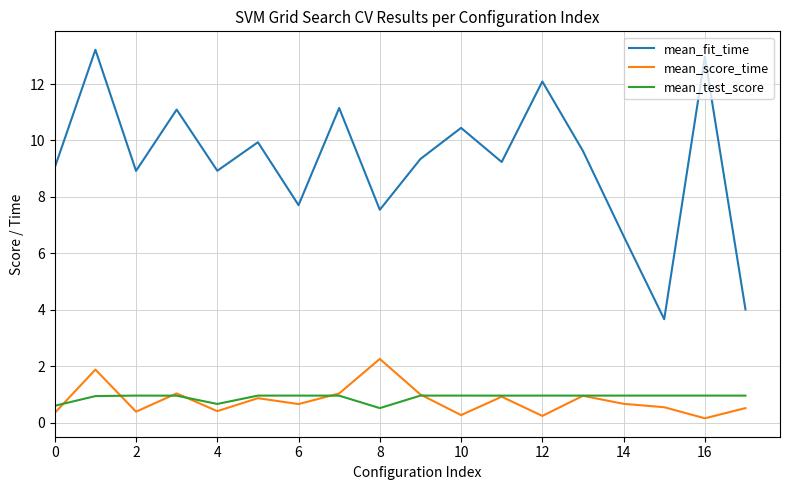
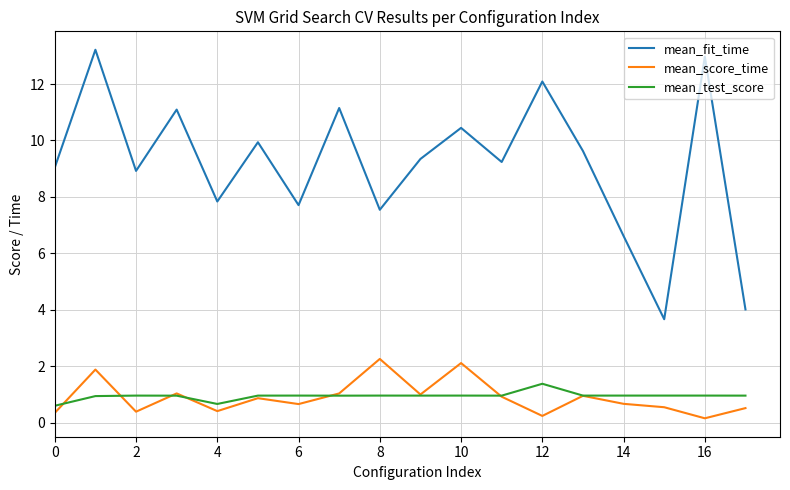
mean_fit_time, 4: 8.9 -> 7.8
mean_test_score, 8: 0.5 -> 1.0
mean_score_time, 10: 0.3 -> 2.1
mean_test_score, 12: 1.0 -> 1.4
